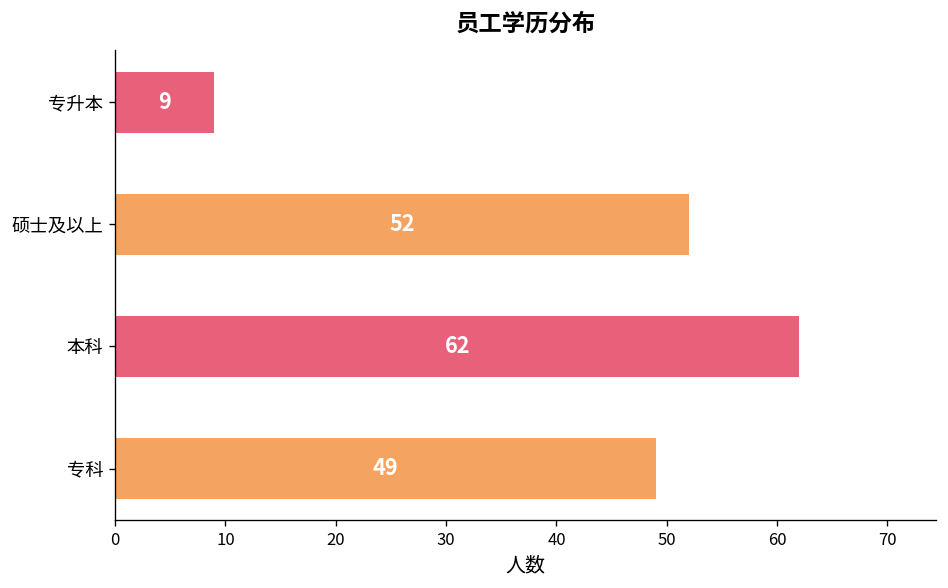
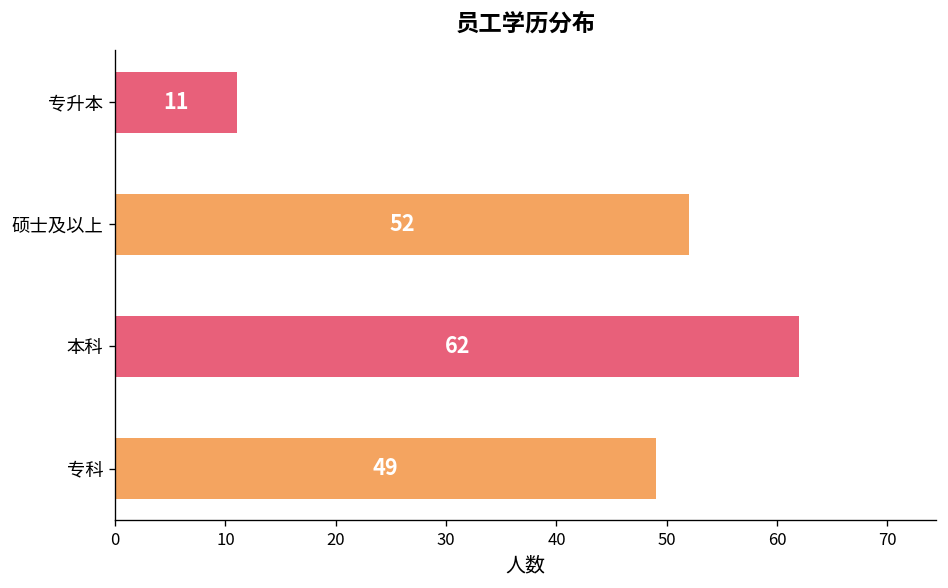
专升本: 9 -> 11
